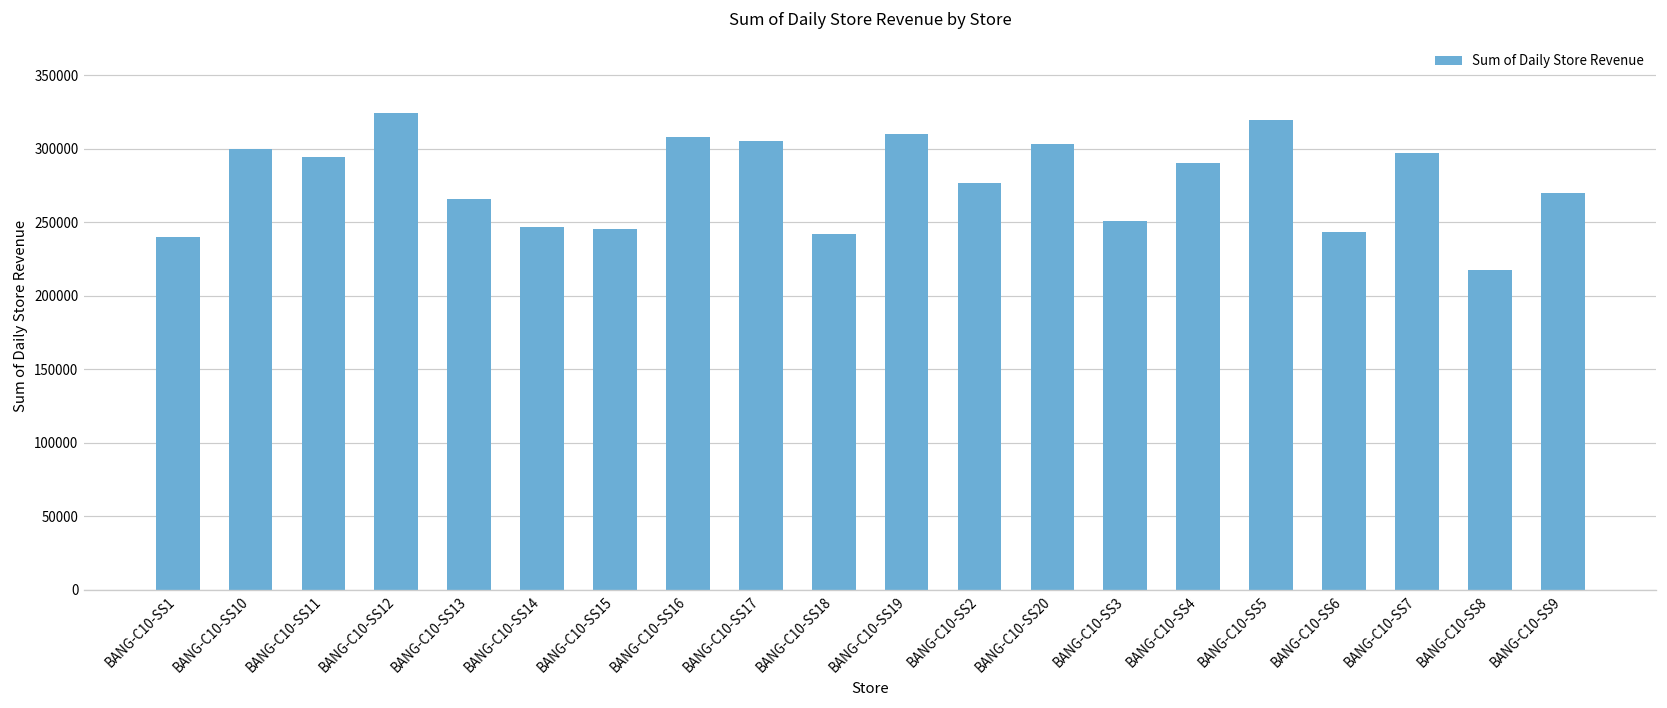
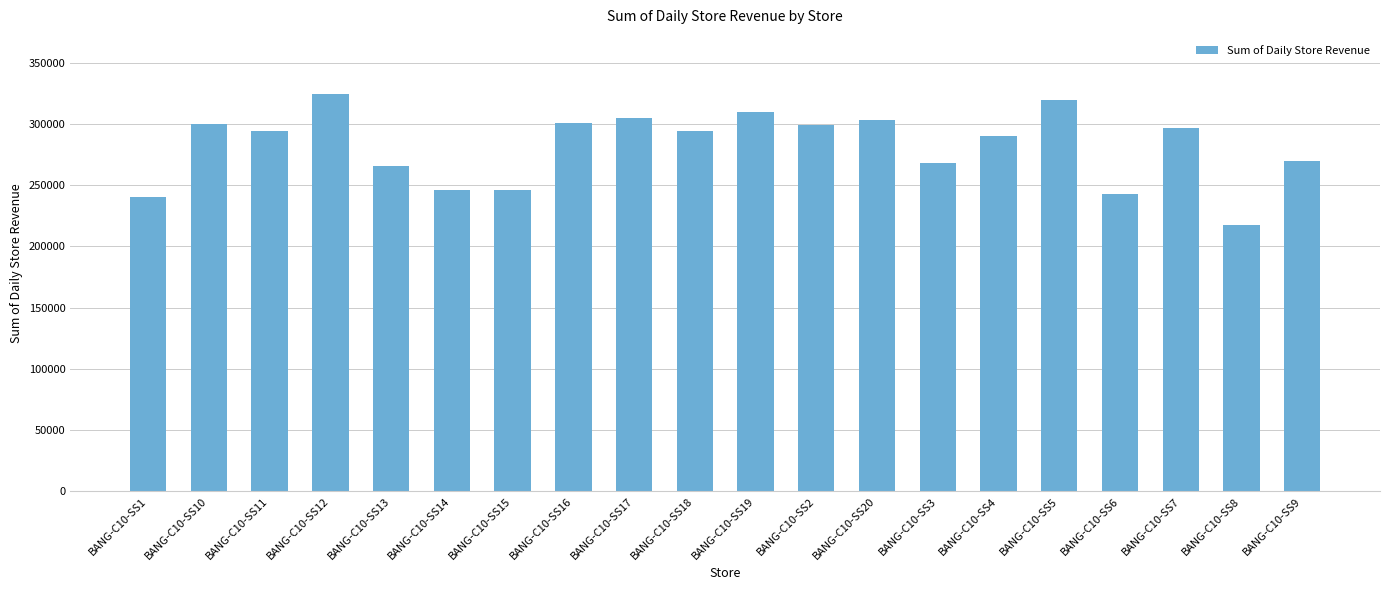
BANG-C10-SS16: 308000 -> 301000
BANG-C10-SS18: 242000 -> 294000
BANG-C10-SS2: 277000 -> 299000
BANG-C10-SS3: 251000 -> 268000
